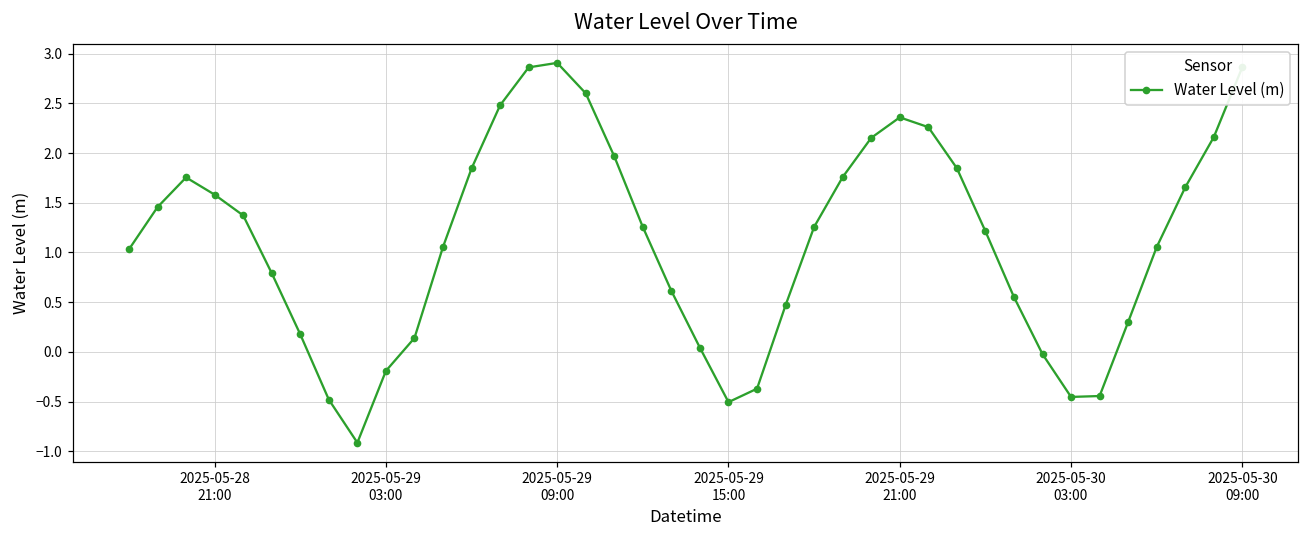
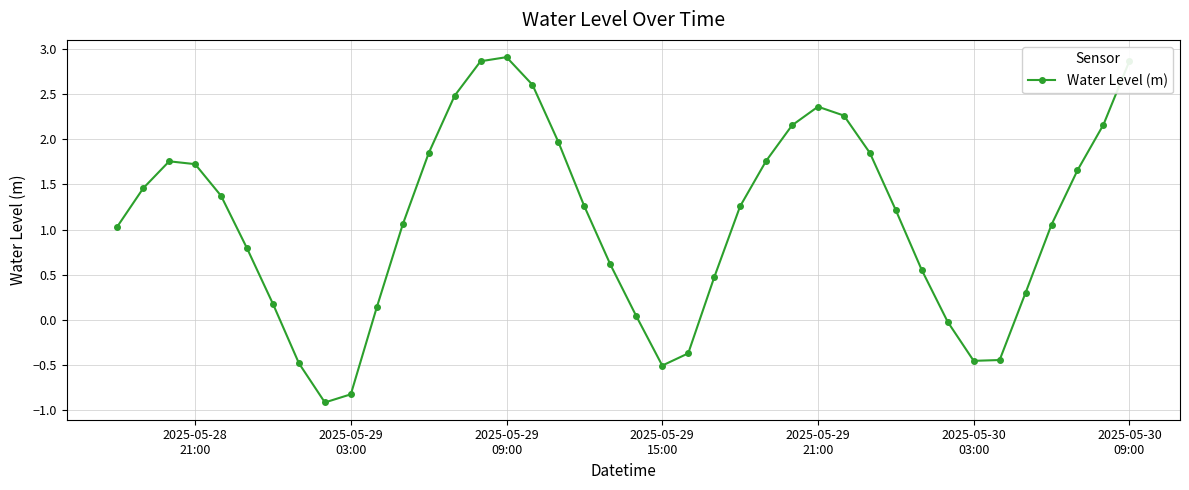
2025-05-28 21:00: 1.6 -> 1.7
2025-05-29 03:00: -0.2 -> -0.8
